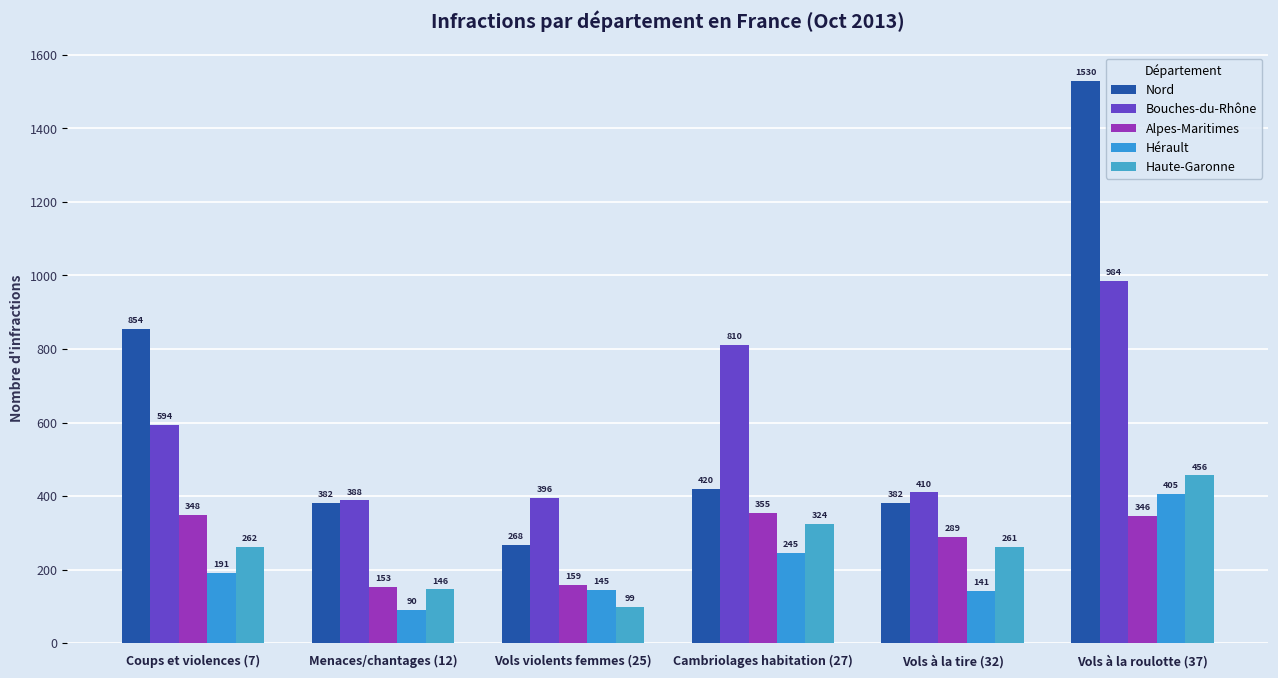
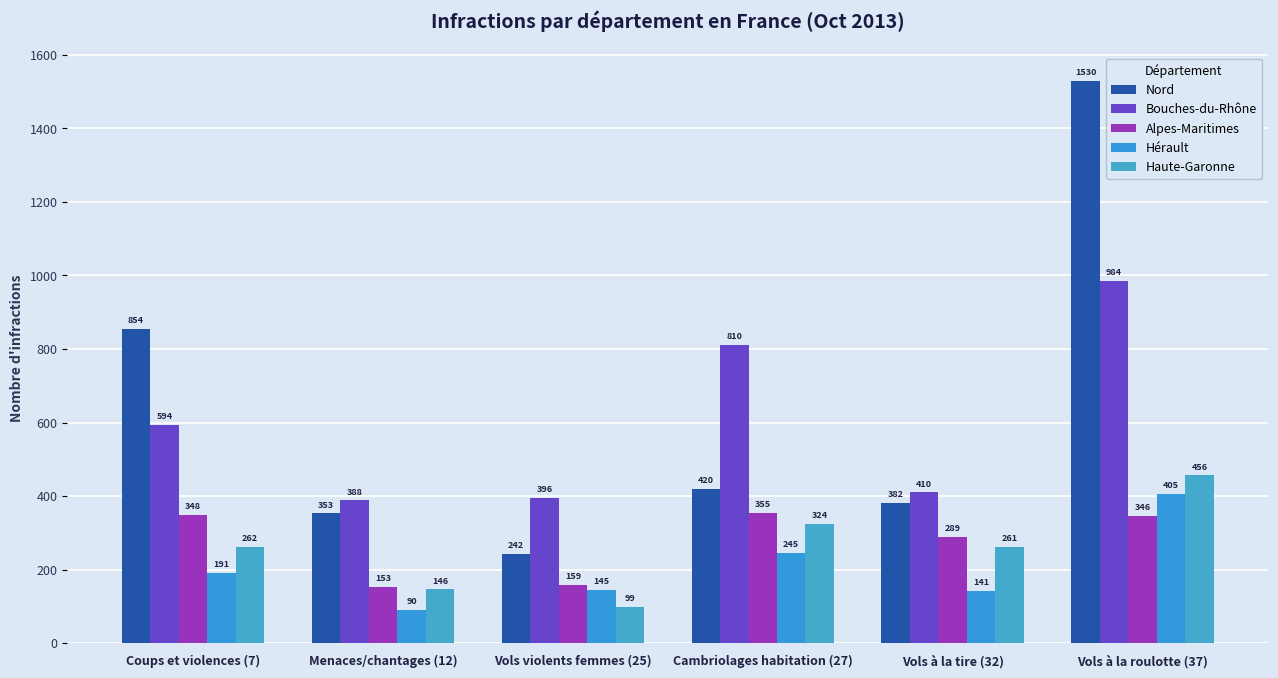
Nord, Menaces/chantages (12): 382 -> 353
Nord, Vols violents femmes (25): 268 -> 242
